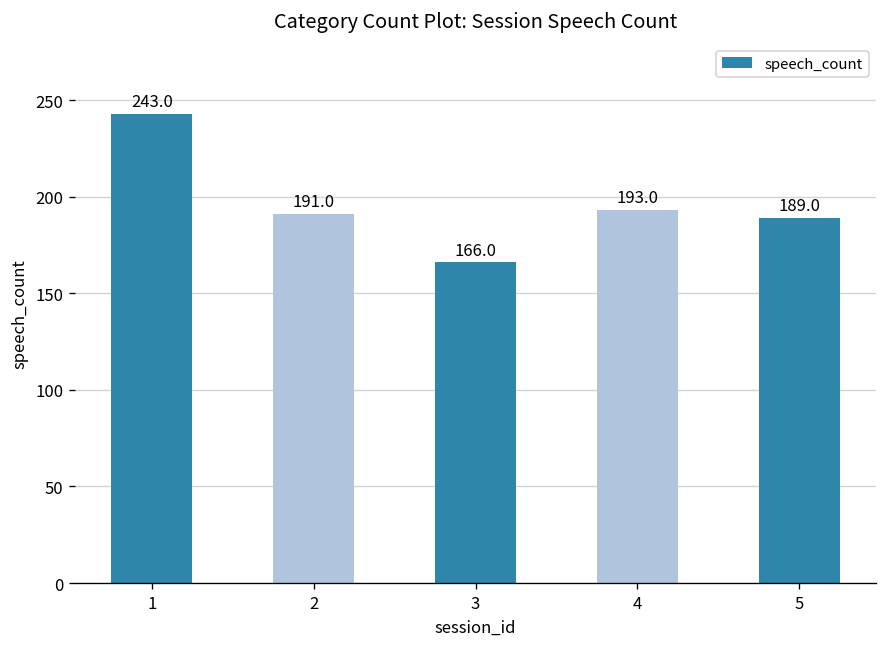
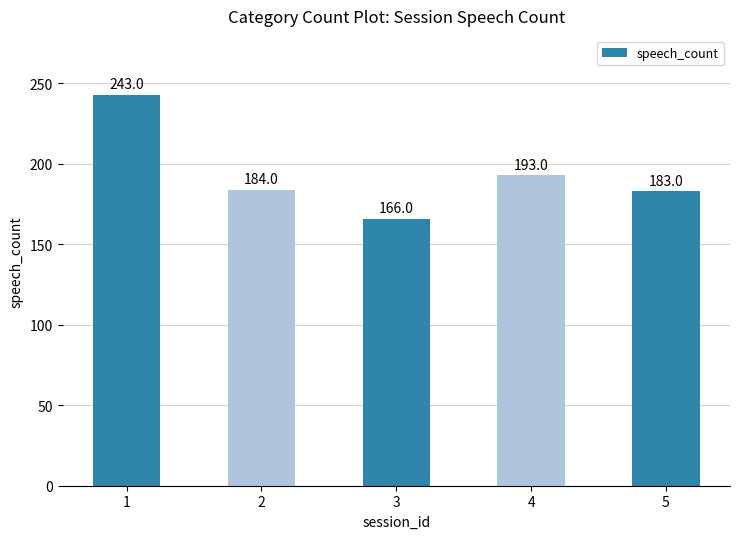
2: 191.0 -> 184.0
5: 189.0 -> 183.0
